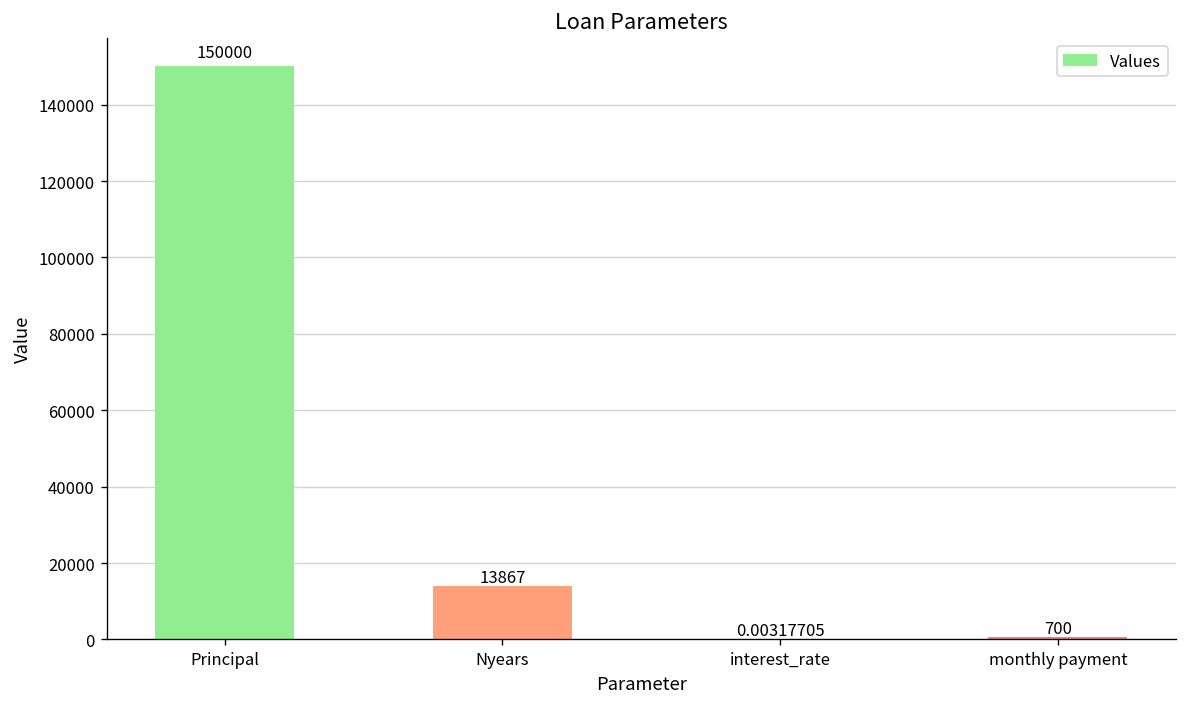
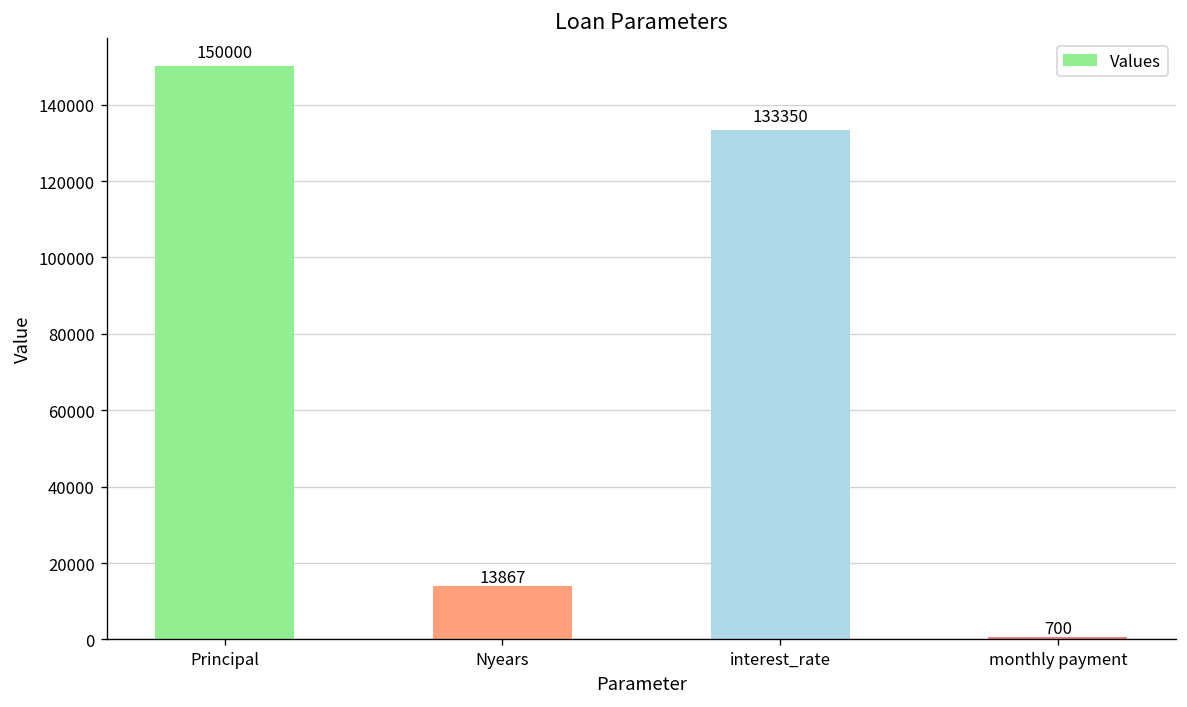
interest_rate: 0.00317705 -> 133350
